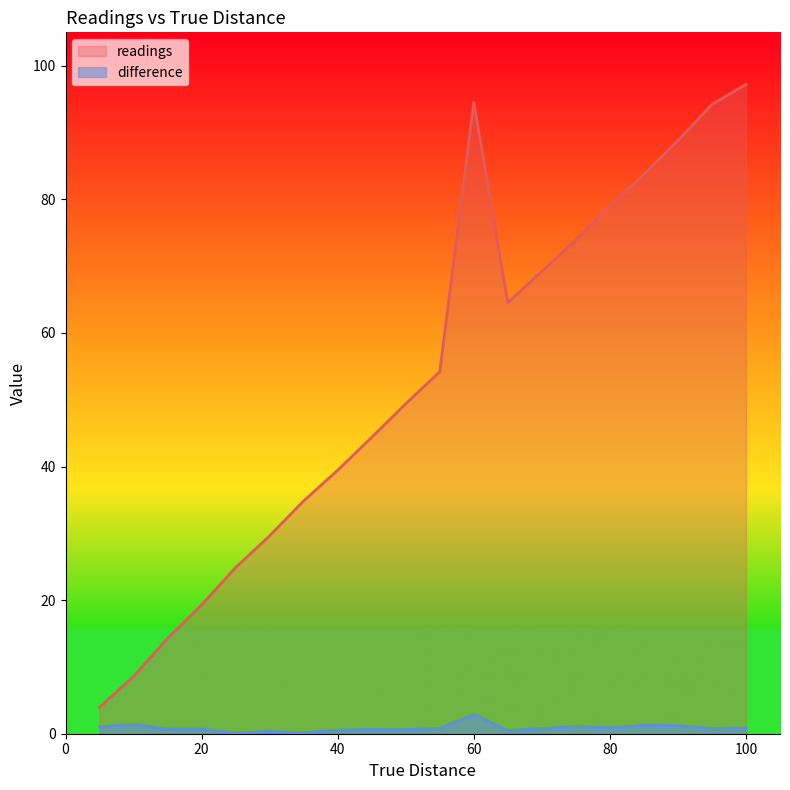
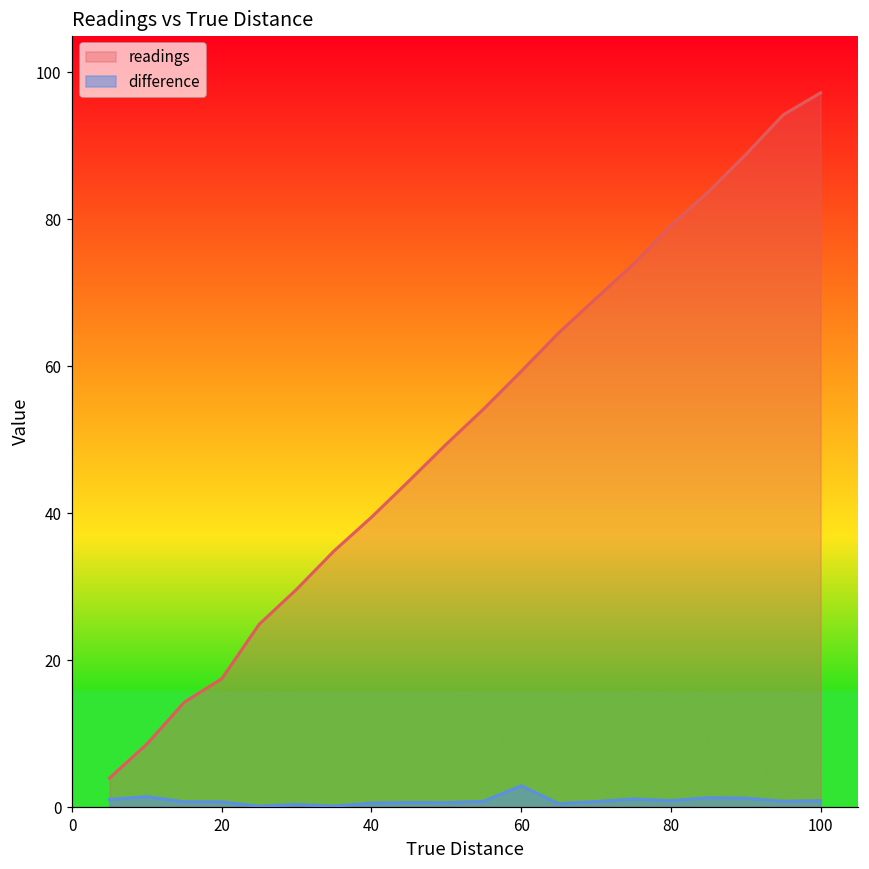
readings, 20: 19 -> 17
readings, 60: 95 -> 59
